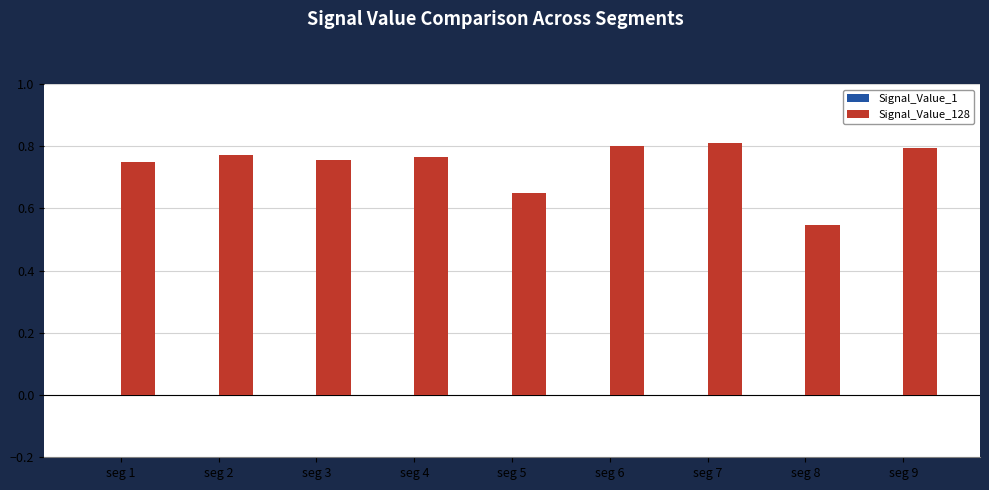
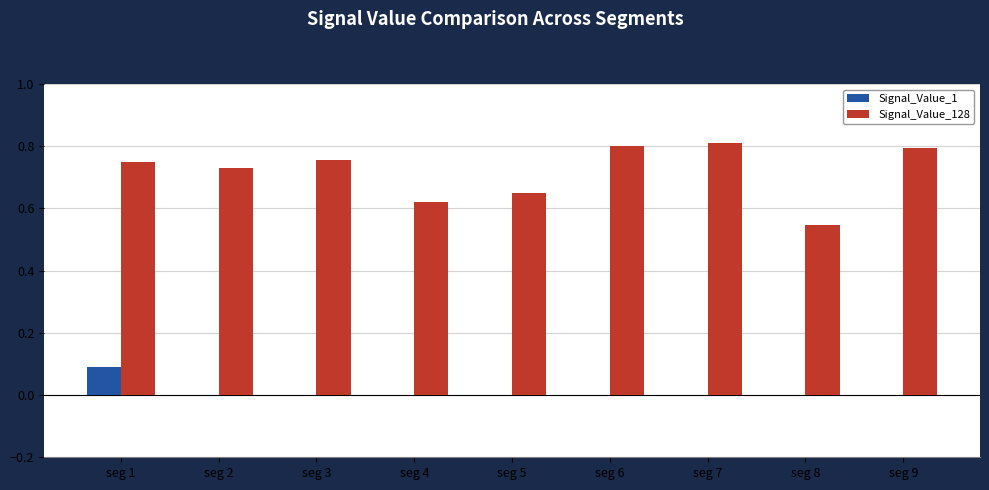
Signal_Value_1, seg 1: 0.00 -> 0.09
Signal_Value_128, seg 2: 0.77 -> 0.73
Signal_Value_128, seg 4: 0.76 -> 0.62
